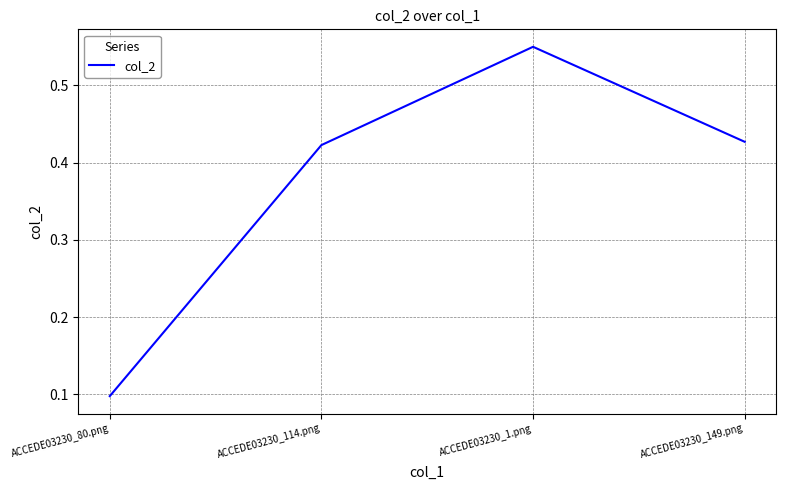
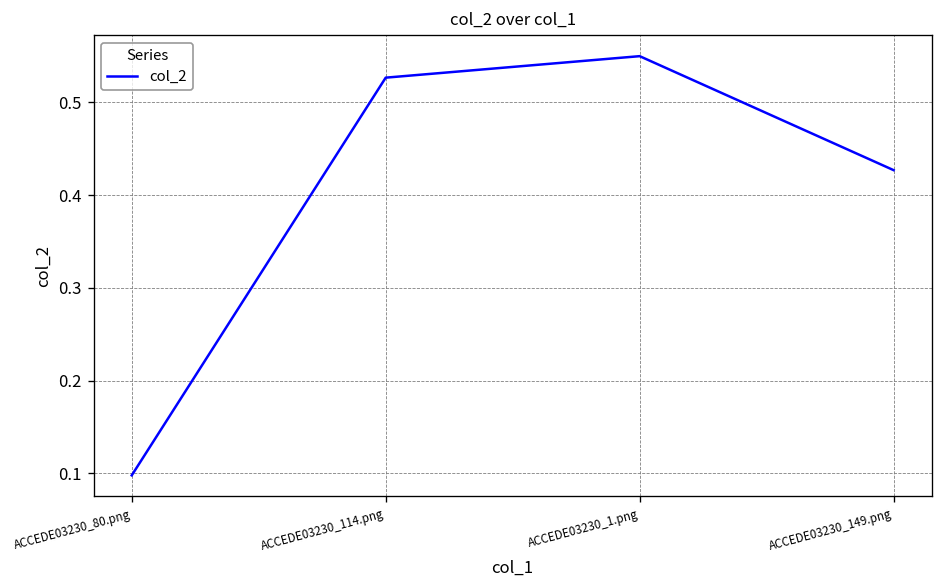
ACCEDE03230_114.png: 0.42 -> 0.53
